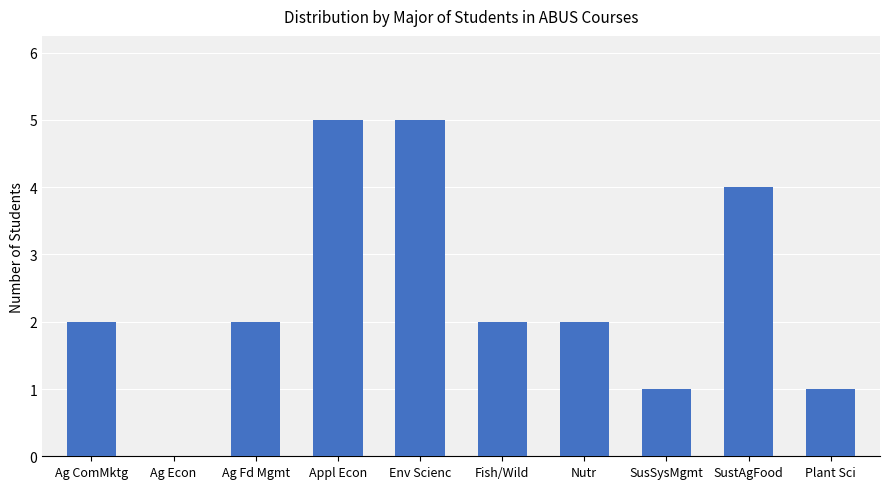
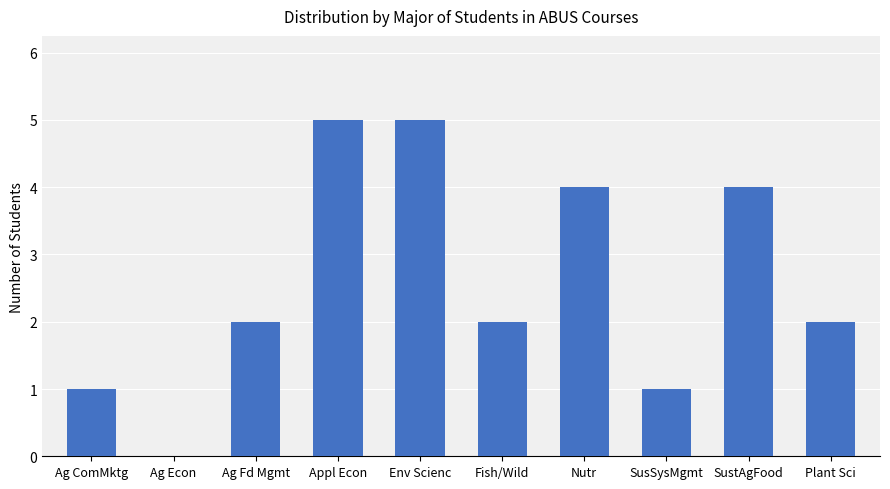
Ag ComMktg: 2 -> 1
Nutr: 2 -> 4
Plant Sci: 1 -> 2
